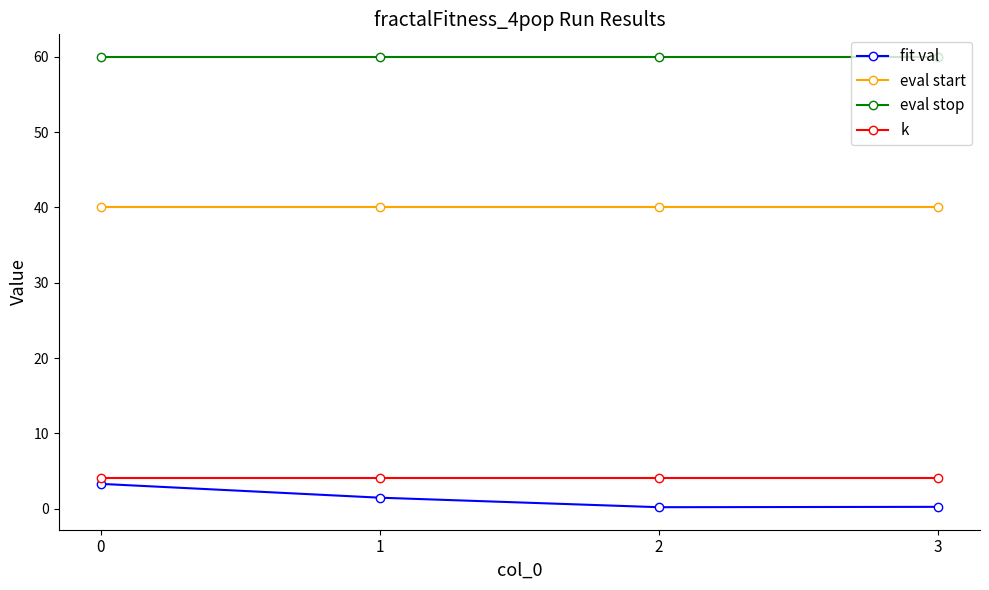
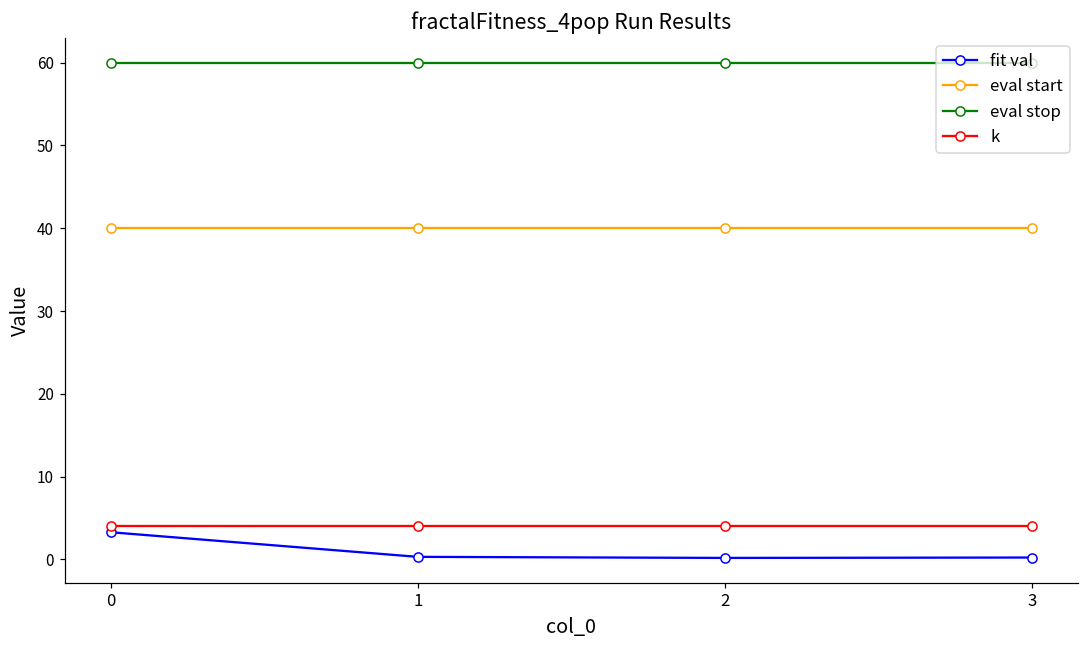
fit val, 1: 1 -> 0
